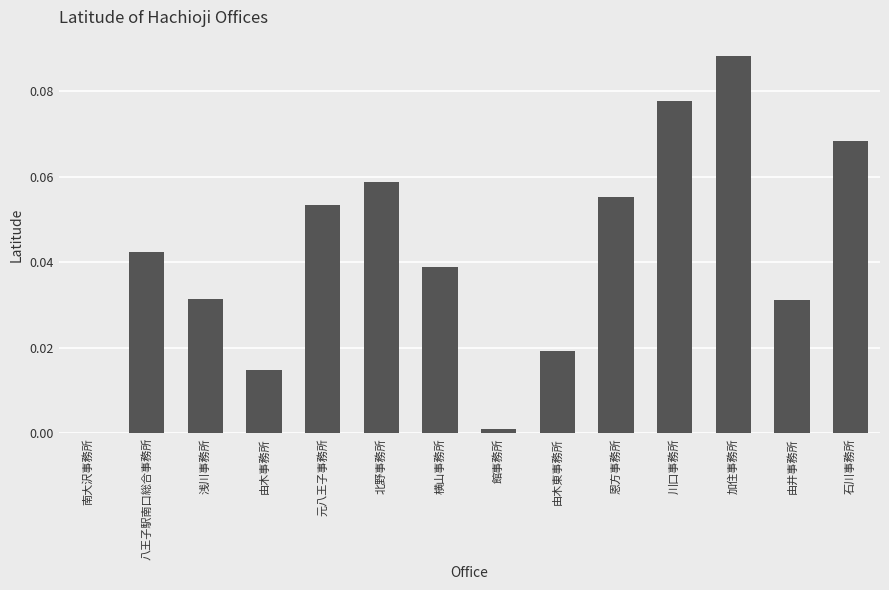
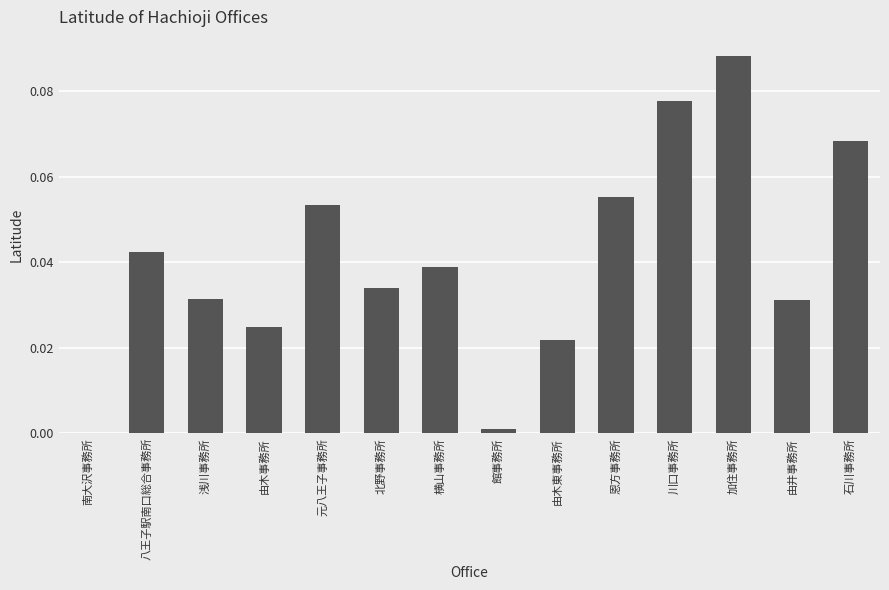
由木事務所: 0.015 -> 0.025
北野事務所: 0.059 -> 0.034
由木東事務所: 0.019 -> 0.022
